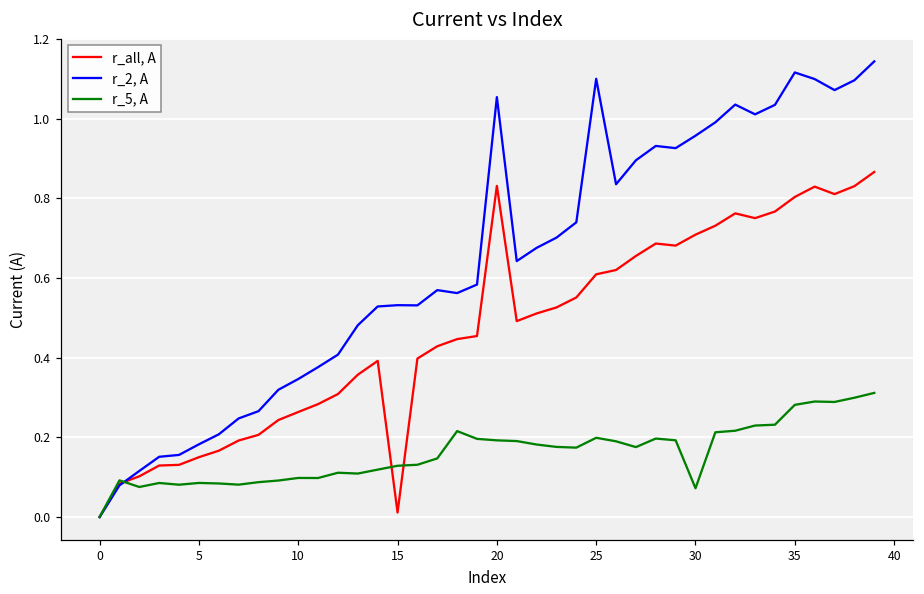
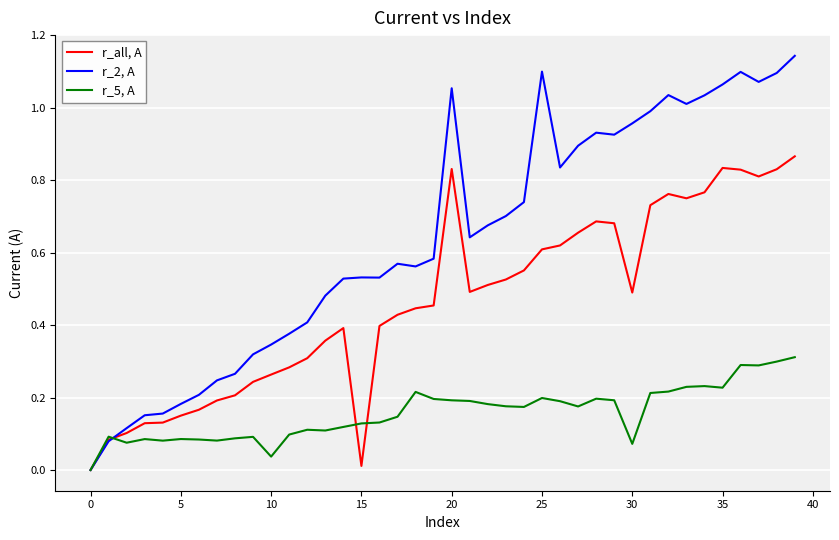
r_5, A, 10: 0.10 -> 0.04
r_all, A, 30: 0.71 -> 0.49
r_all, A, 35: 0.80 -> 0.83
r_2, A, 35: 1.12 -> 1.06
r_5, A, 35: 0.28 -> 0.23
